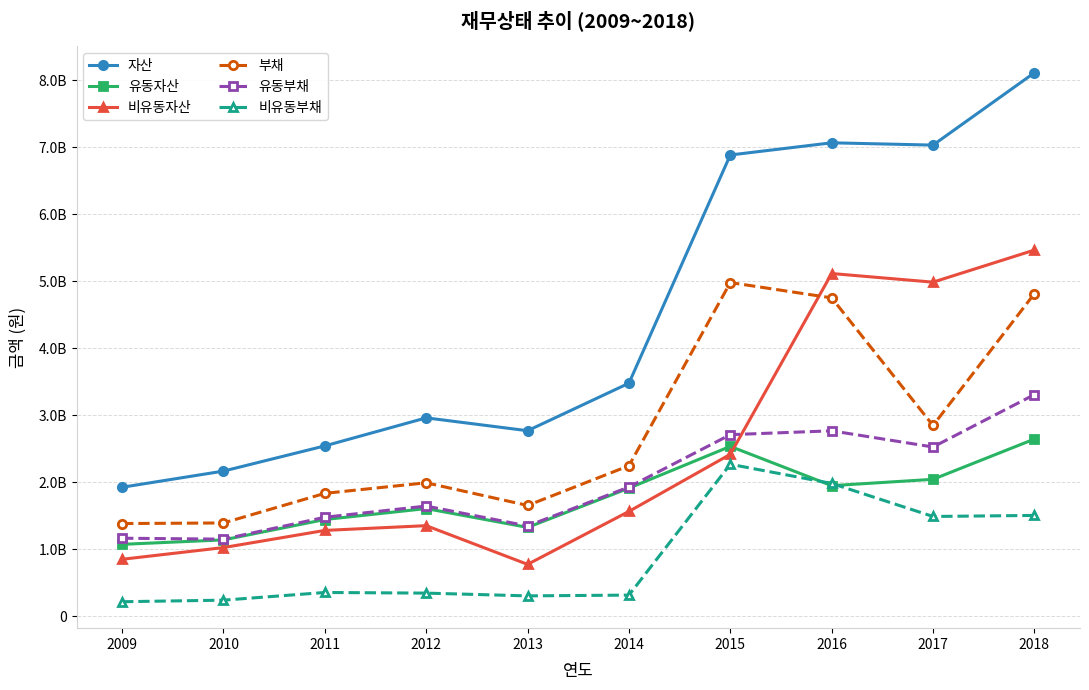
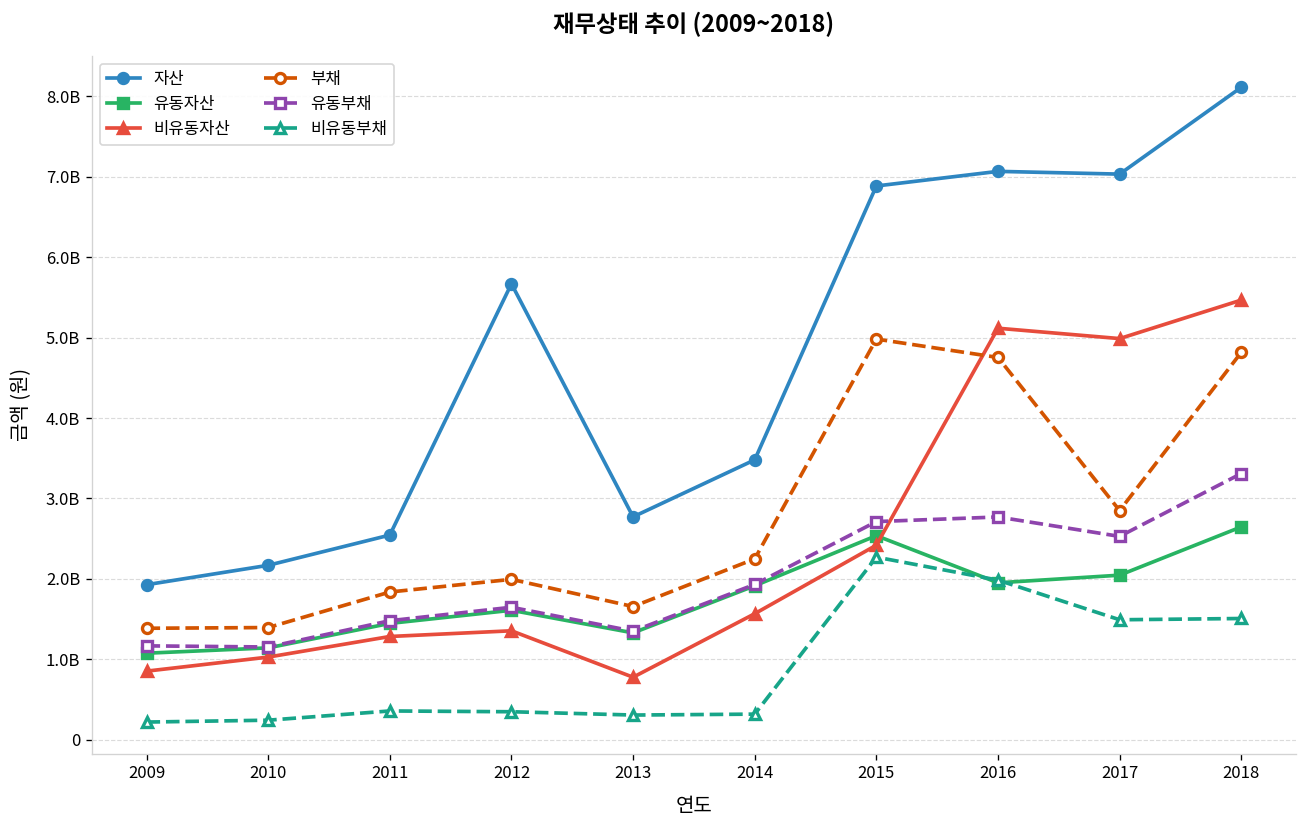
자산, 2012: 3000000000 -> 5700000000
